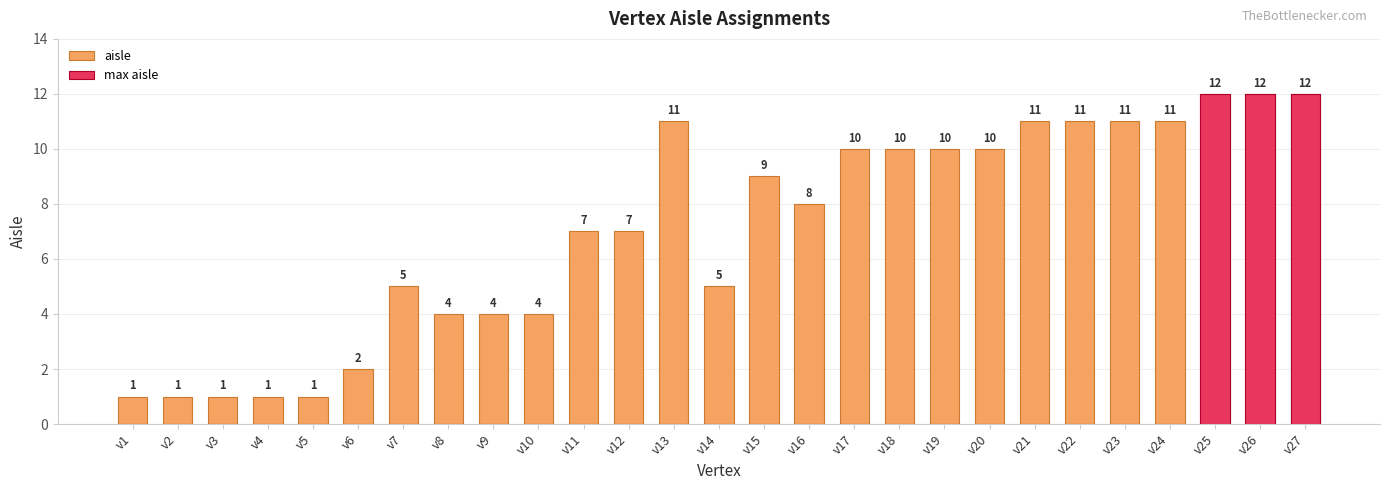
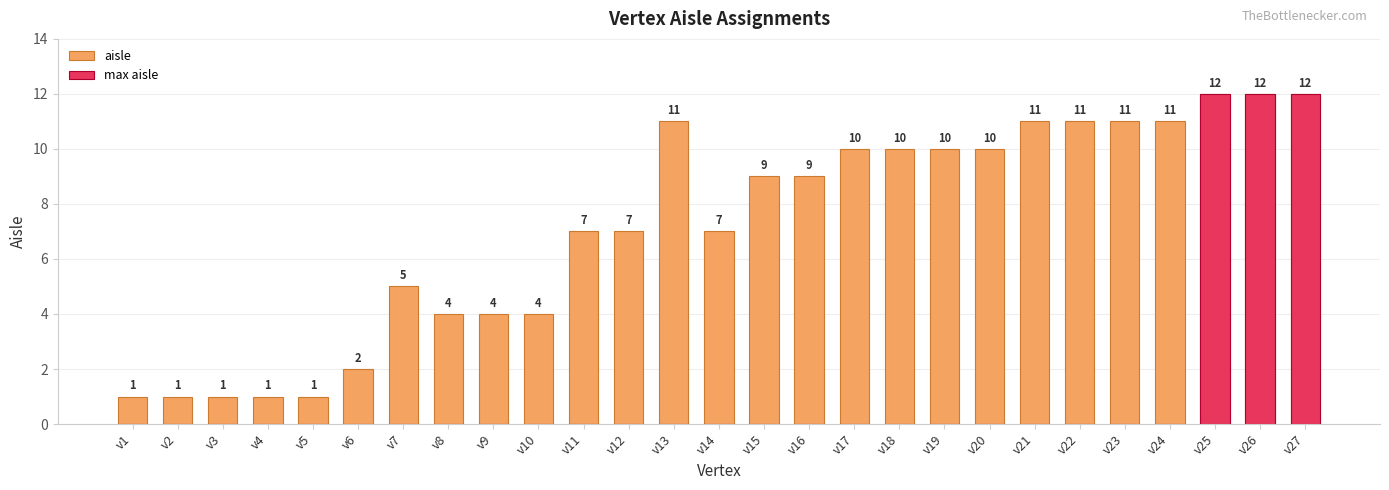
aisle, v14: 5 -> 7
aisle, v16: 8 -> 9
